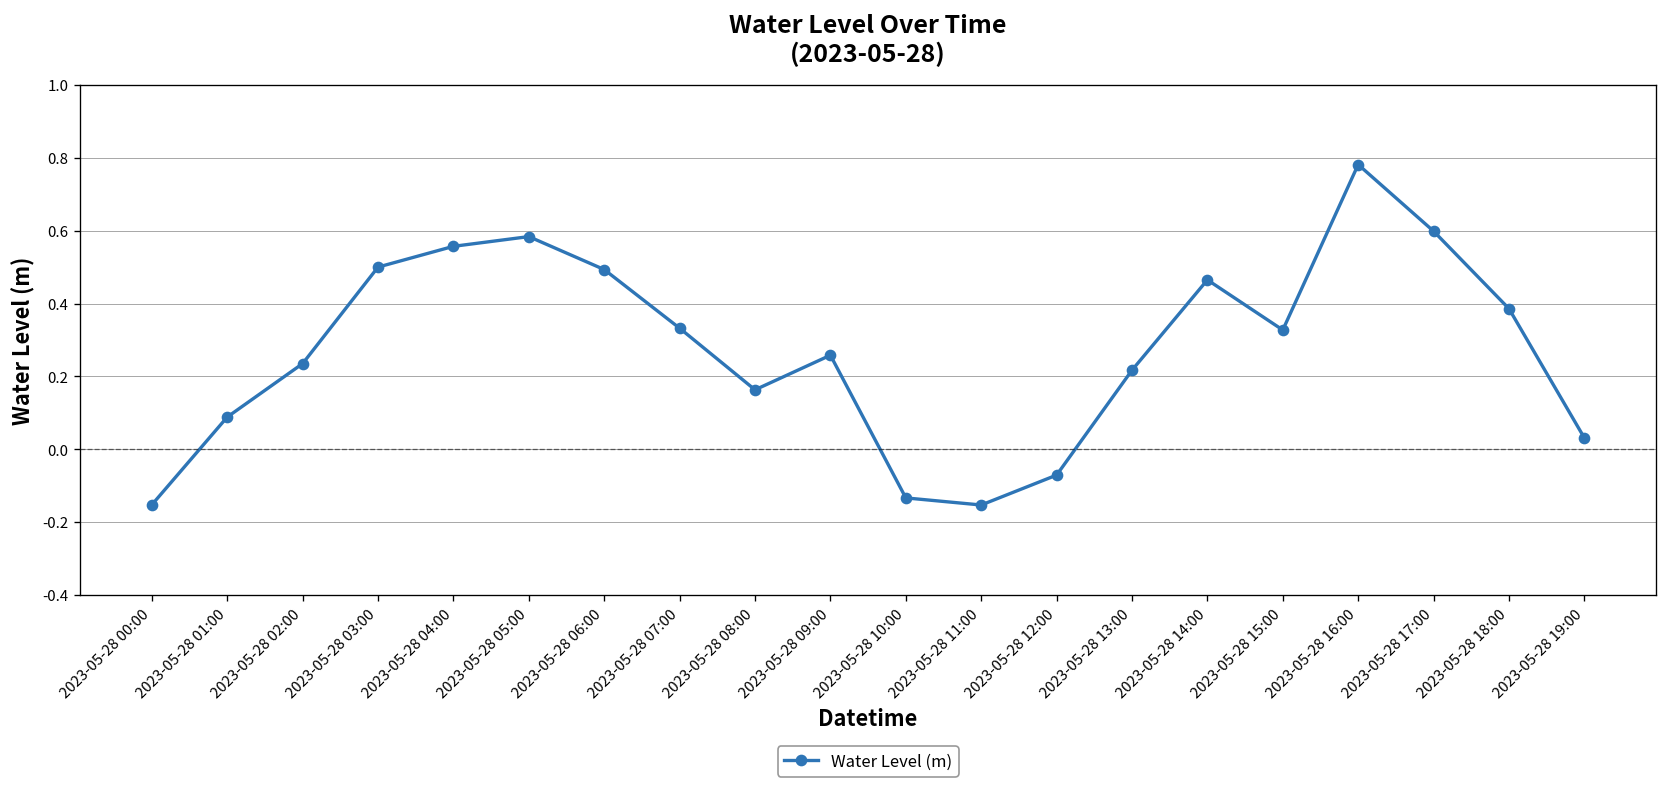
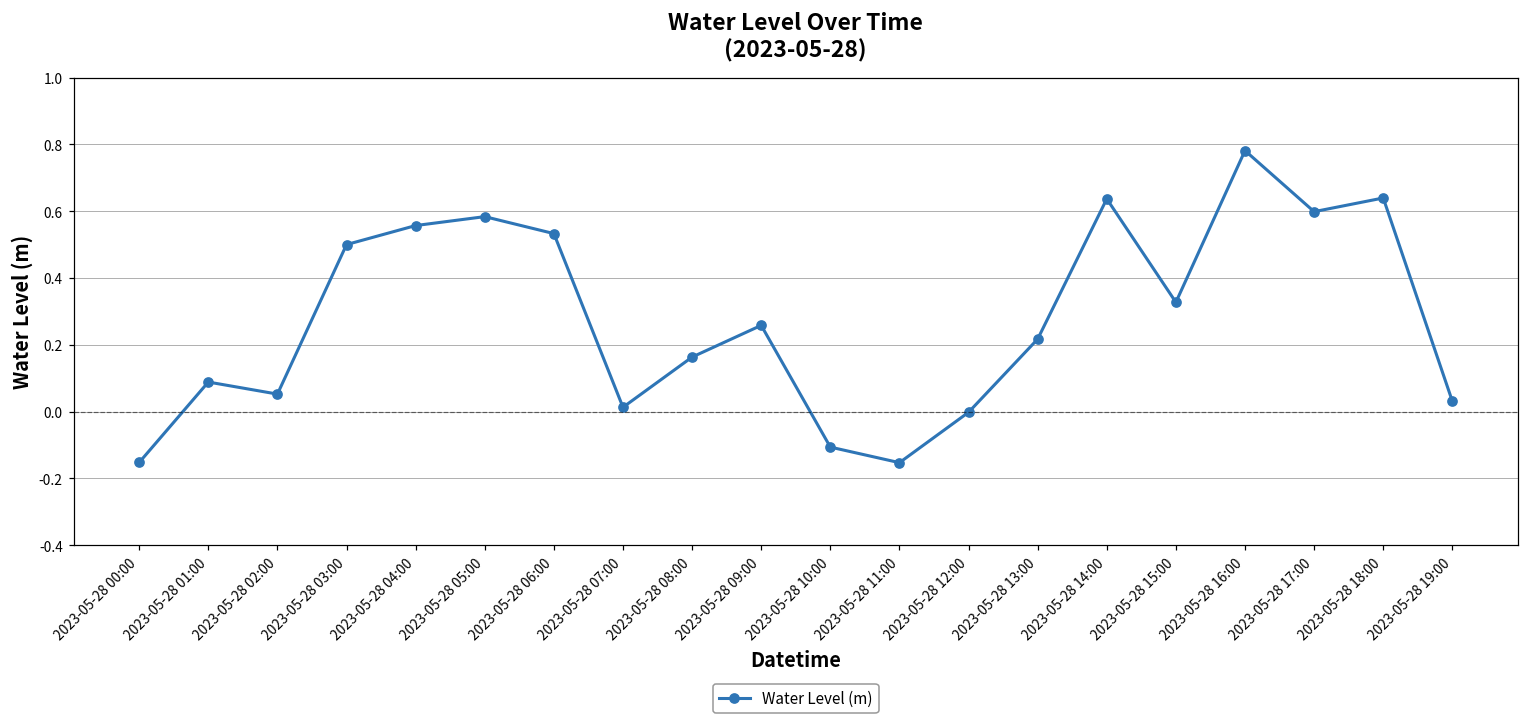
2023-05-28 02:00: 0.24 -> 0.05
2023-05-28 06:00: 0.49 -> 0.53
2023-05-28 07:00: 0.33 -> 0.01
2023-05-28 10:00: -0.13 -> -0.11
2023-05-28 12:00: -0.07 -> 0.00
2023-05-28 14:00: 0.46 -> 0.64
2023-05-28 18:00: 0.39 -> 0.64
